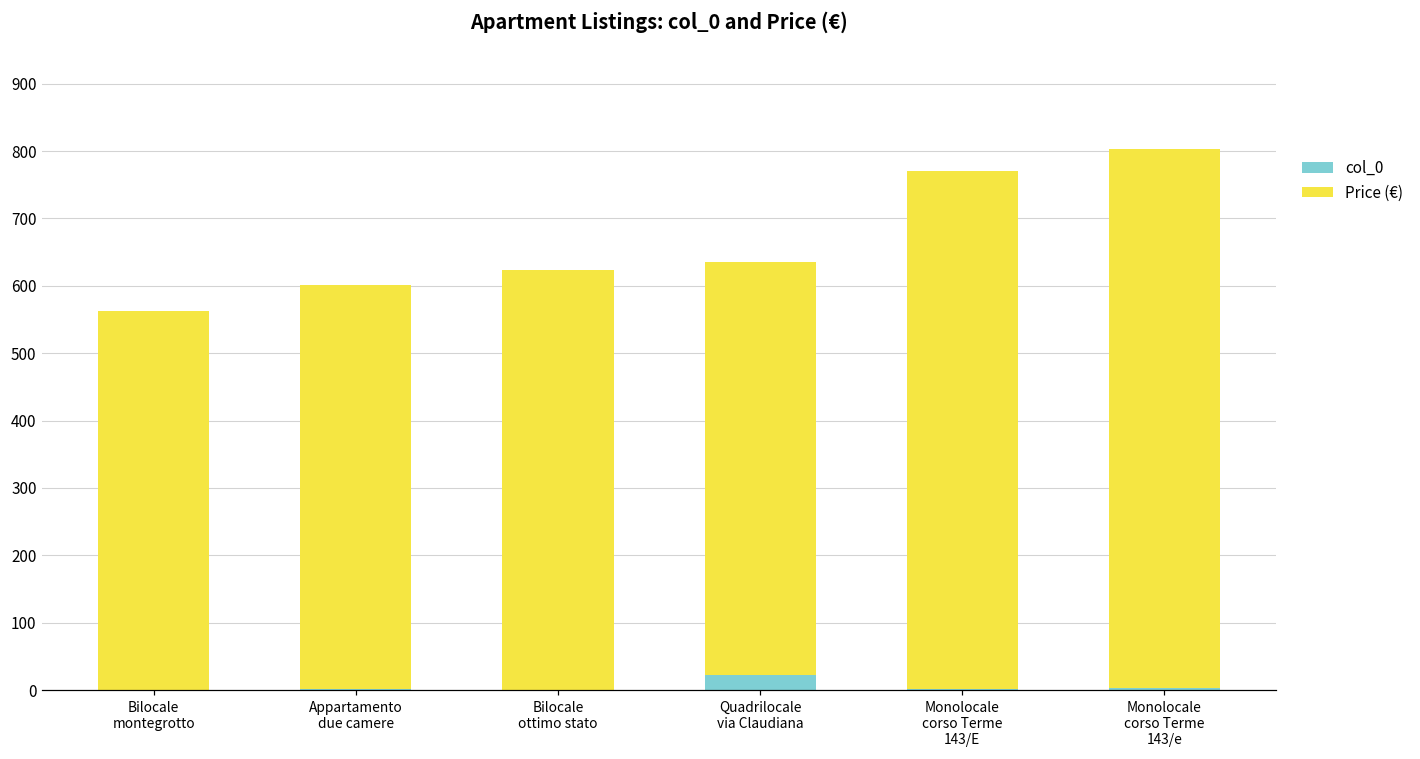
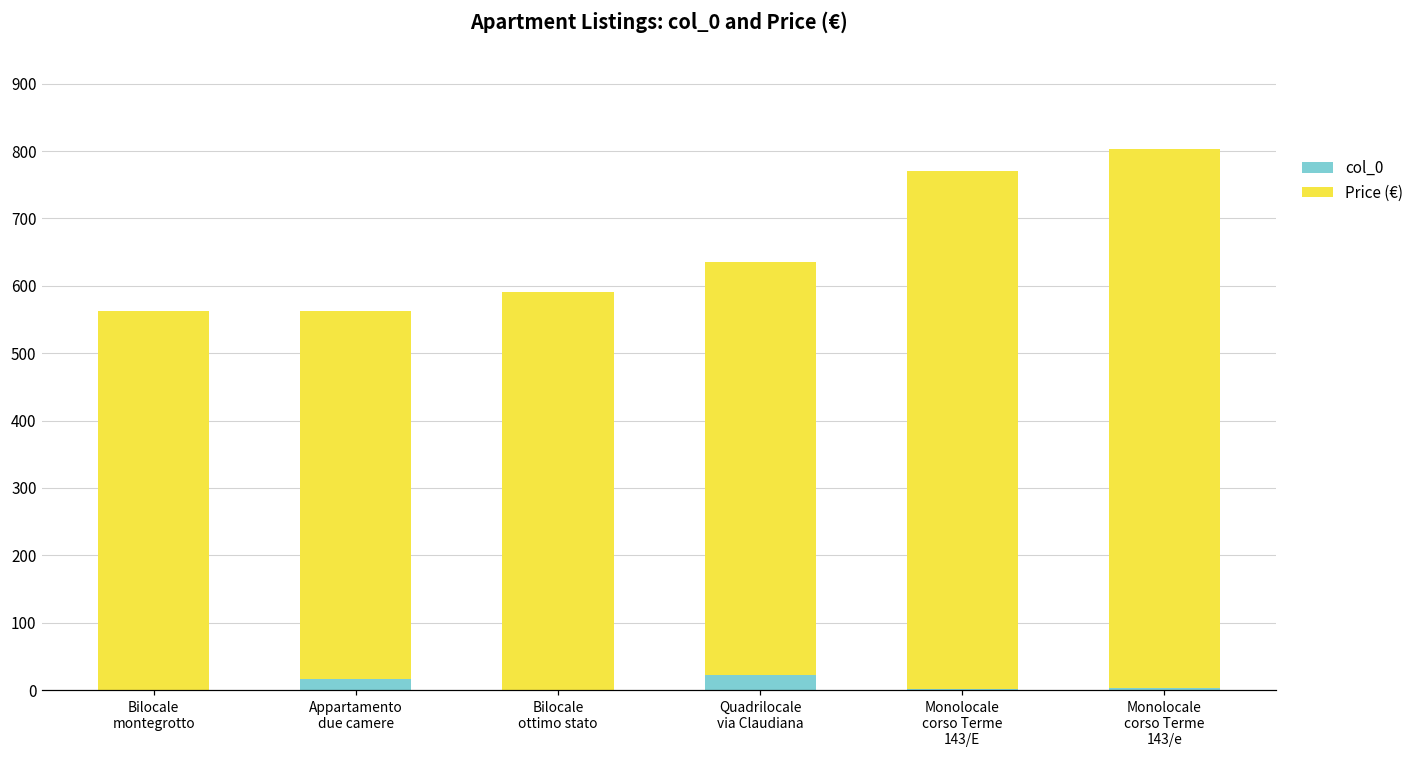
col_0, Appartamento due camere: 0 -> 20
Price (€), Appartamento due camere: 600 -> 550
Price (€), Bilocale ottimo stato: 620 -> 590
